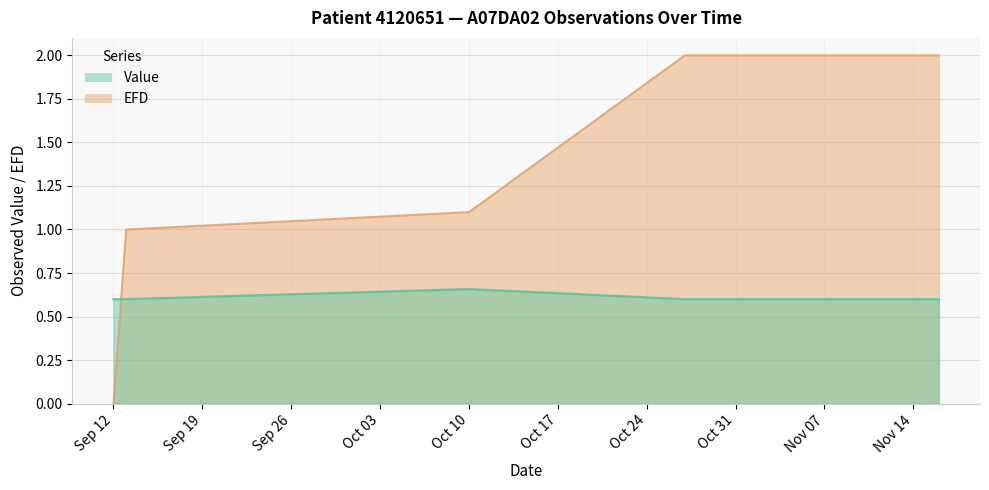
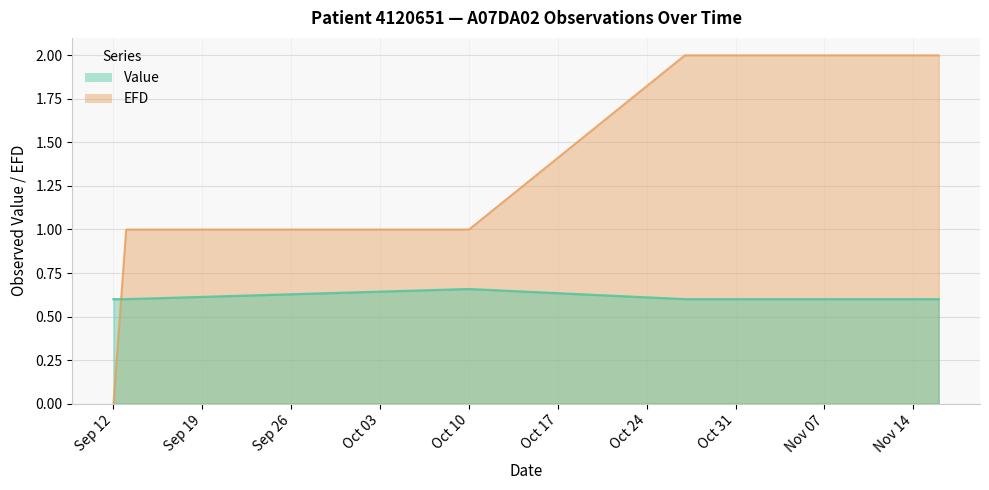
EFD, Oct 10: 1.1 -> 1.0
